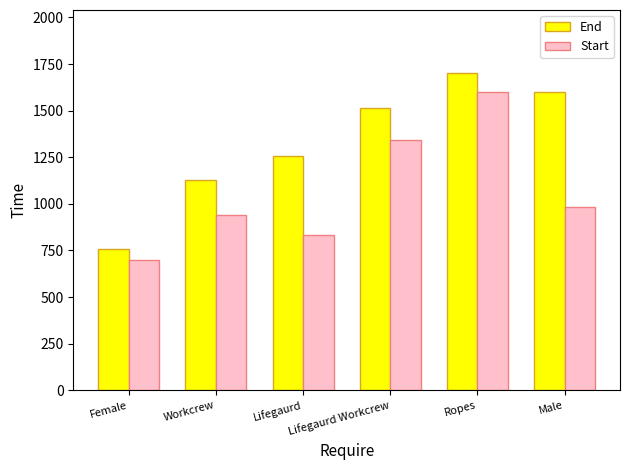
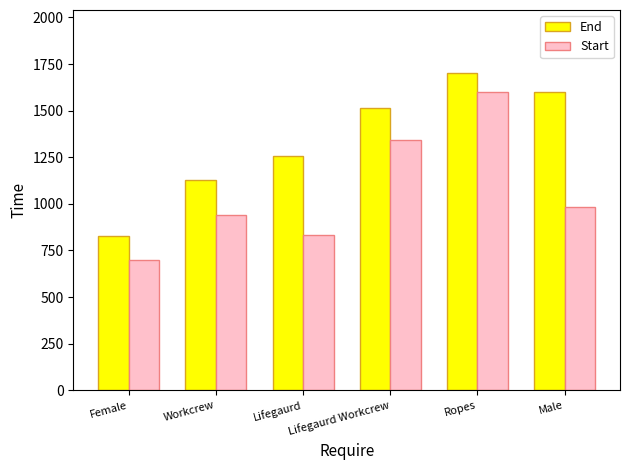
End, Female: 760 -> 830
